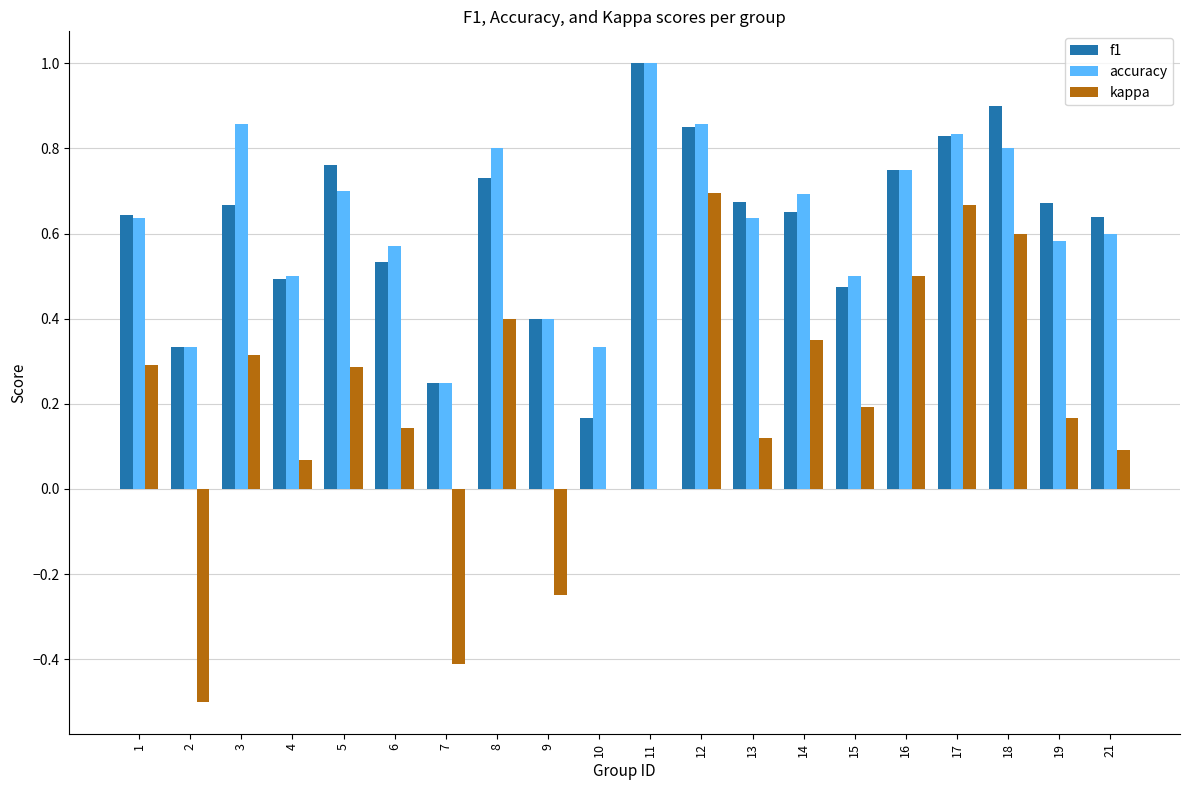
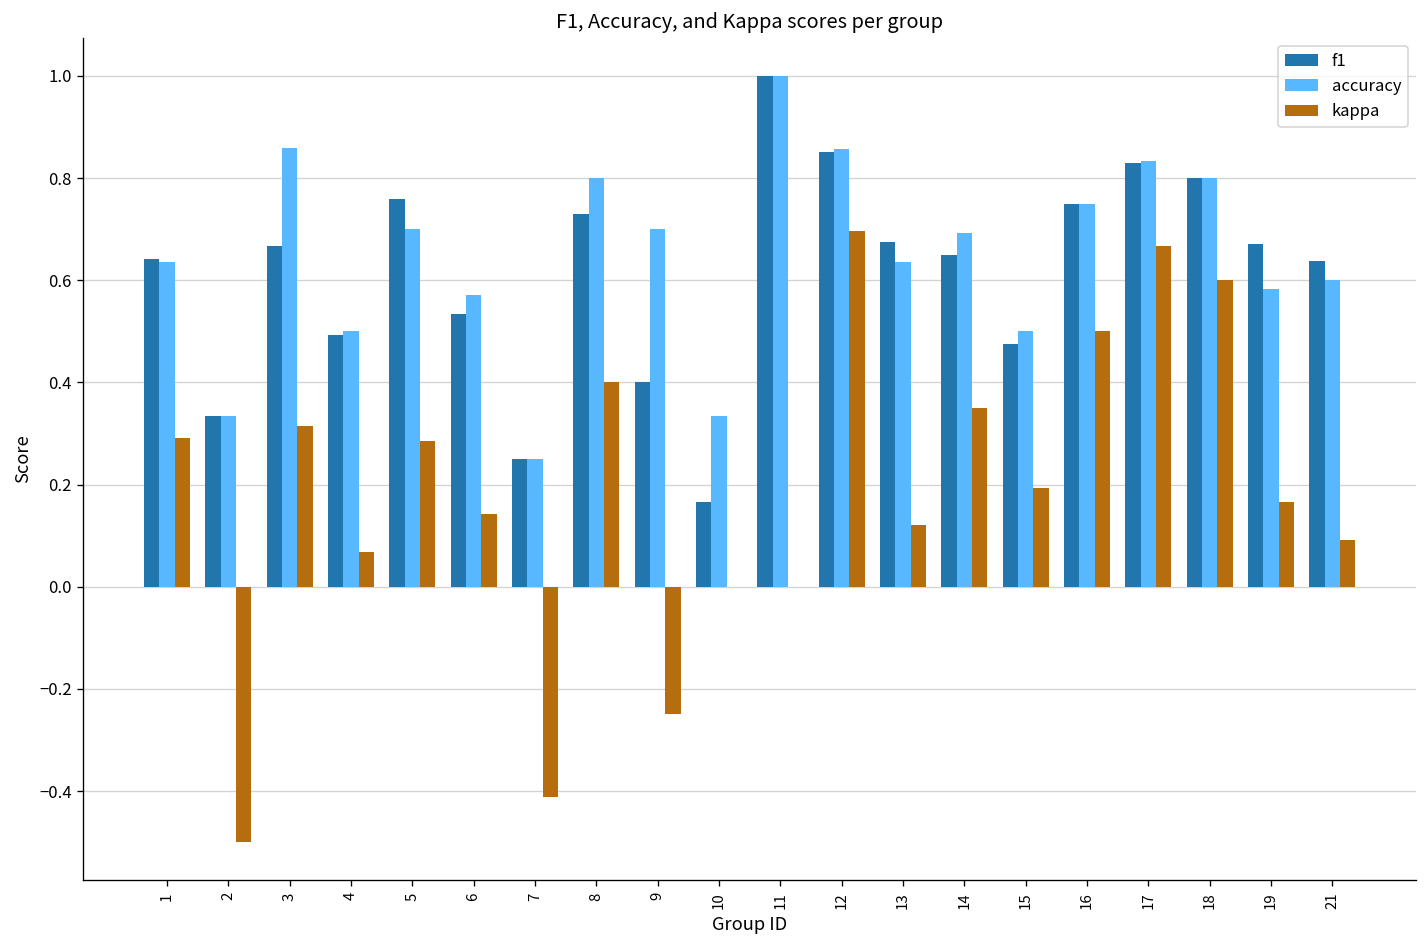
accuracy, 9: 0.4 -> 0.7
f1, 18: 0.9 -> 0.8
